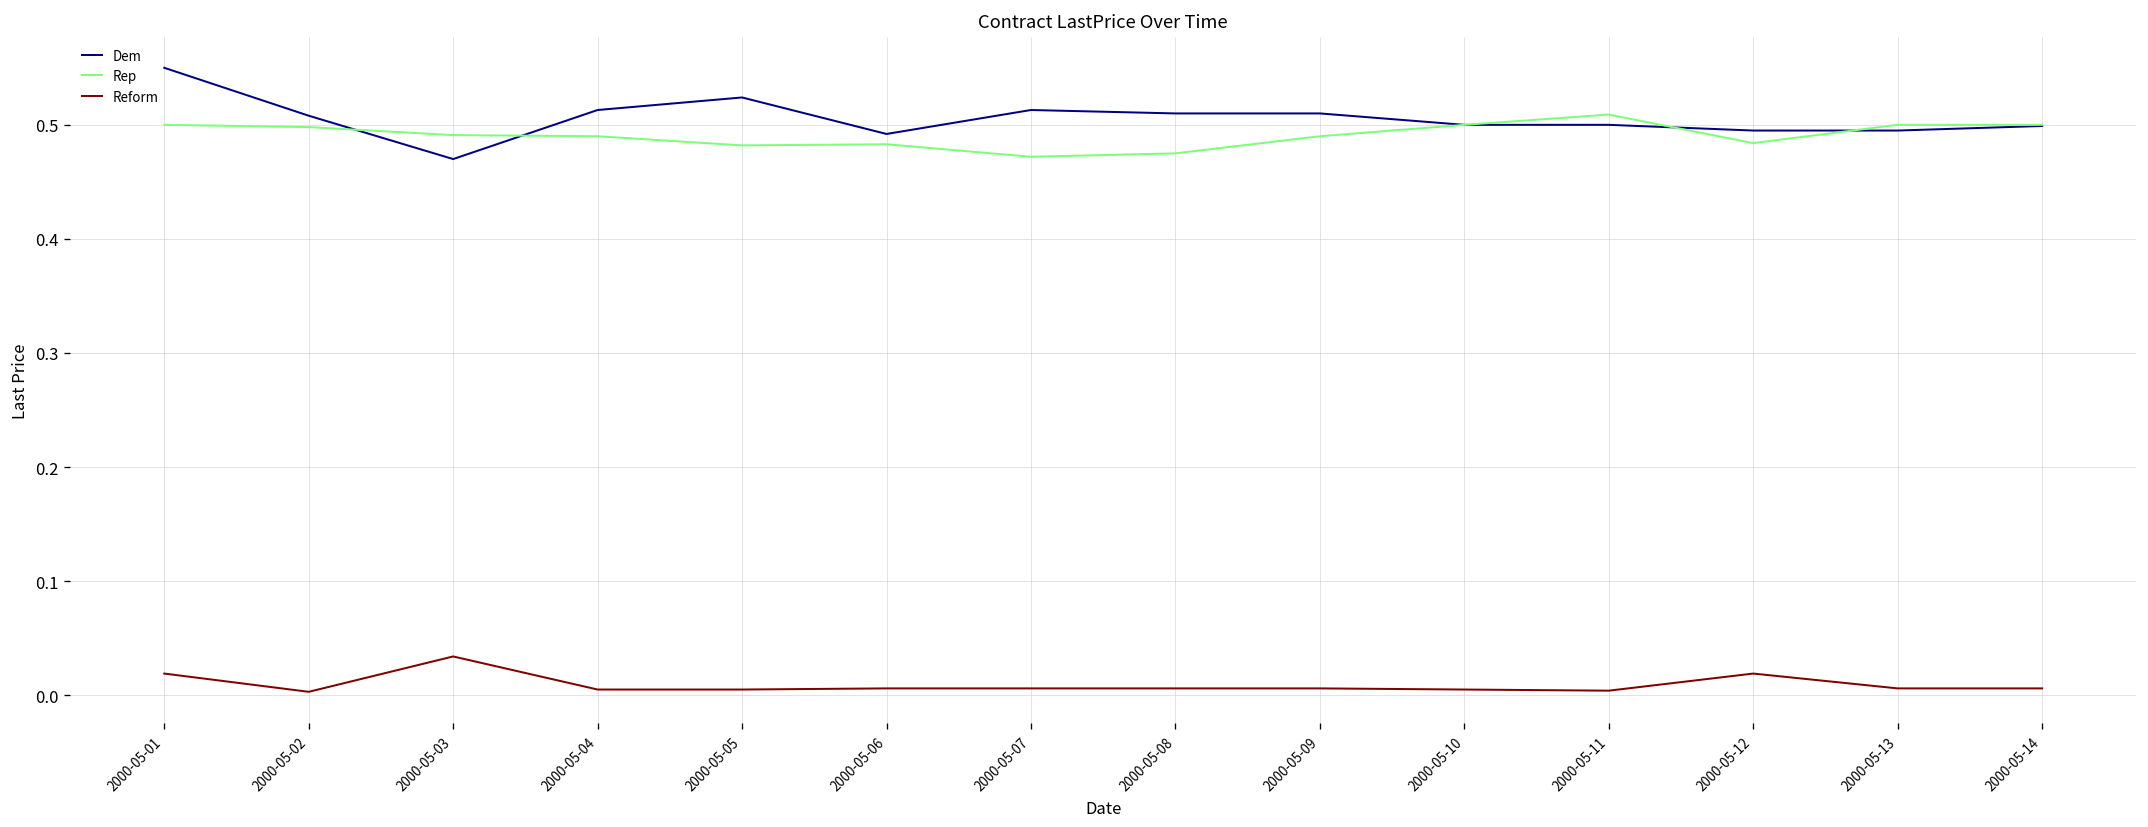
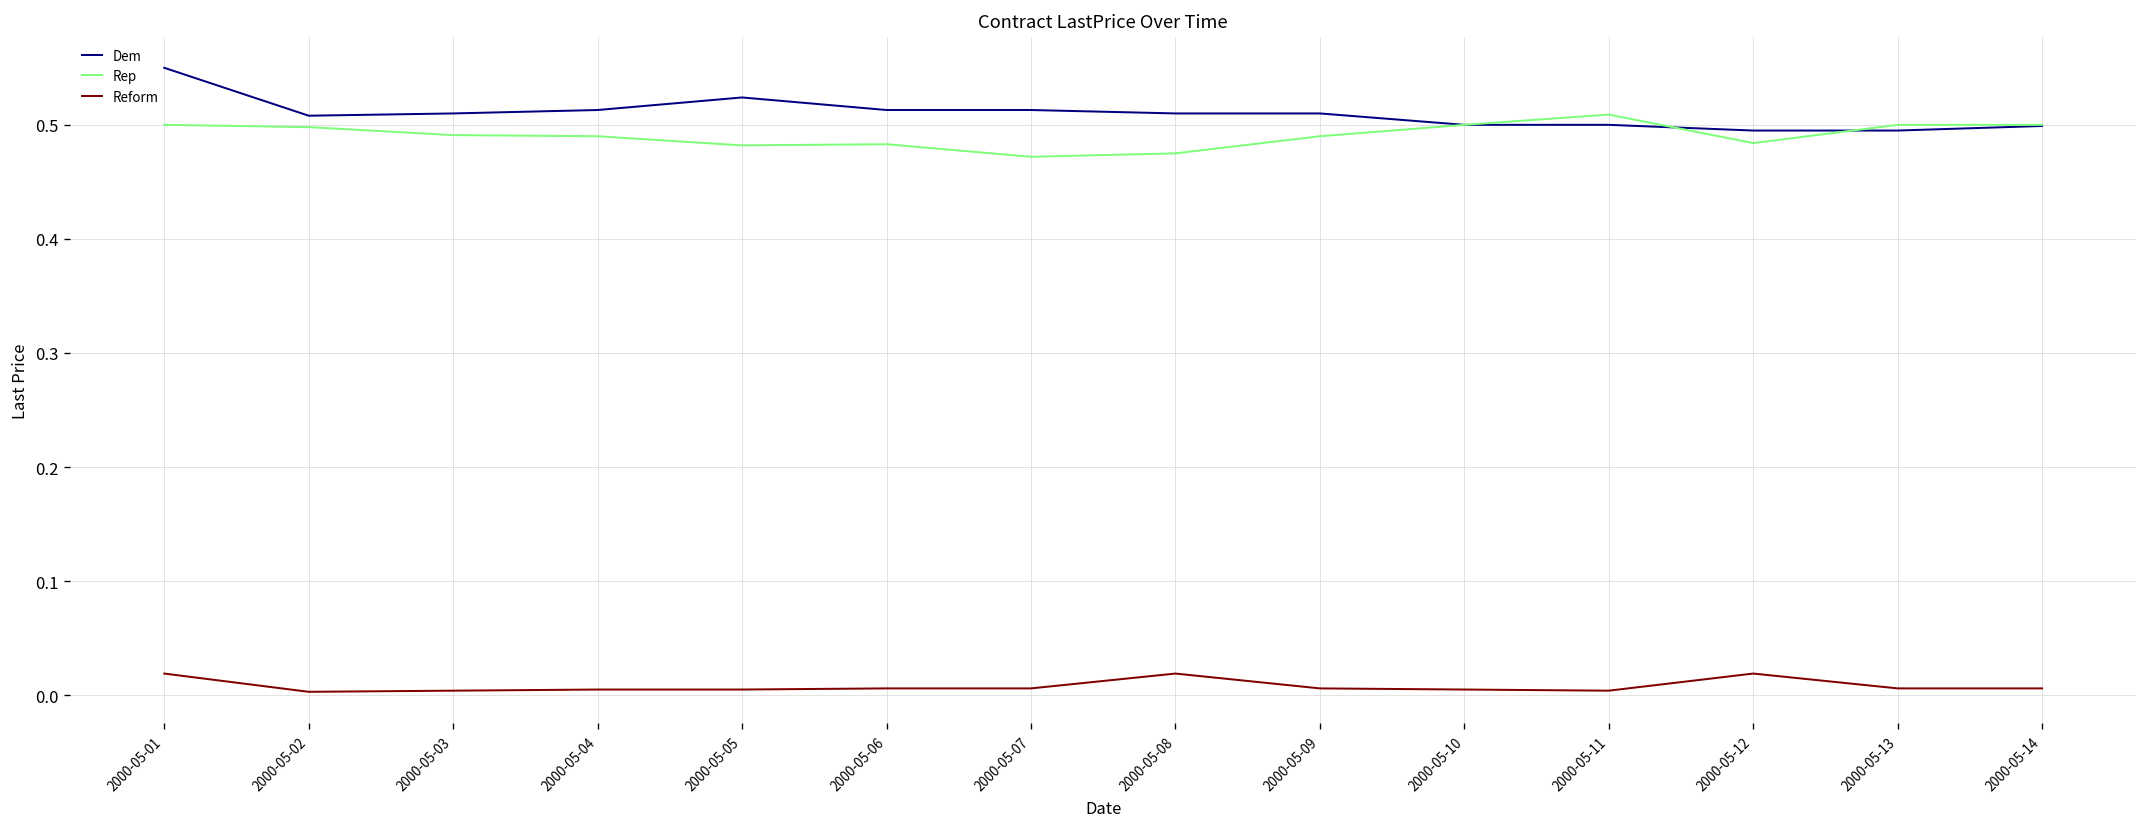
Dem, 2000-05-03: 0.47 -> 0.51
Reform, 2000-05-03: 0.03 -> 0.00
Dem, 2000-05-06: 0.49 -> 0.51
Reform, 2000-05-08: 0.01 -> 0.02
